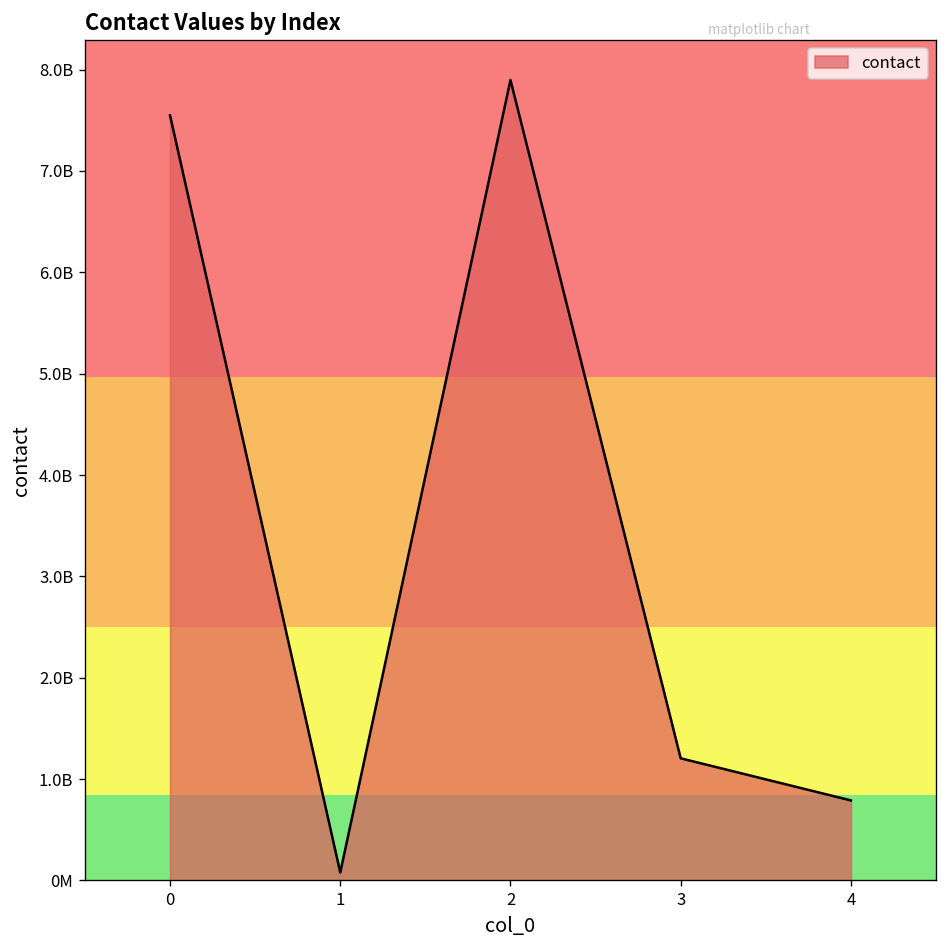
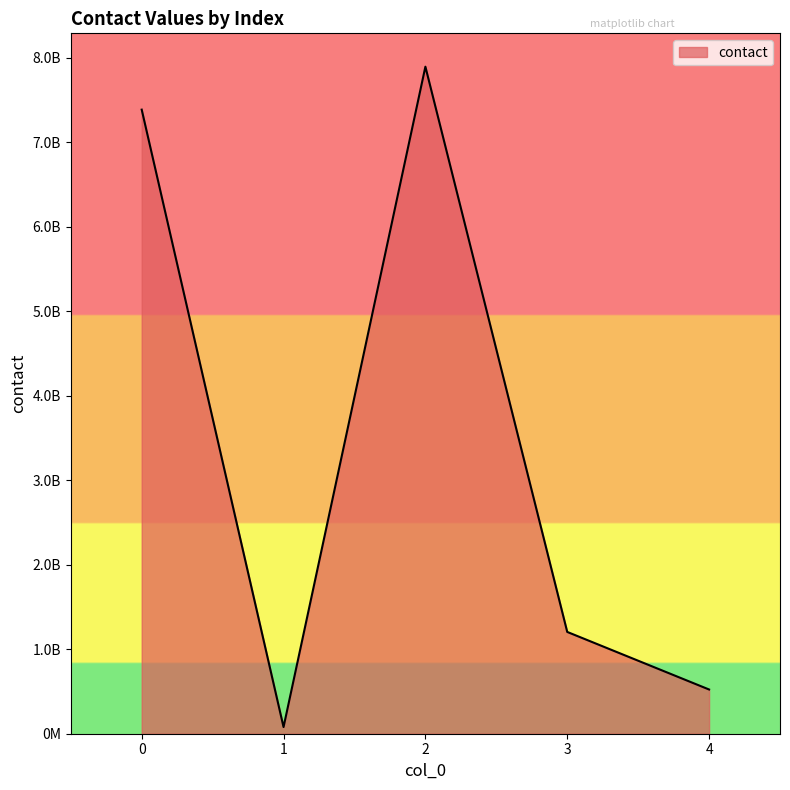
0: 7500000000 -> 7400000000
4: 800000000 -> 500000000
